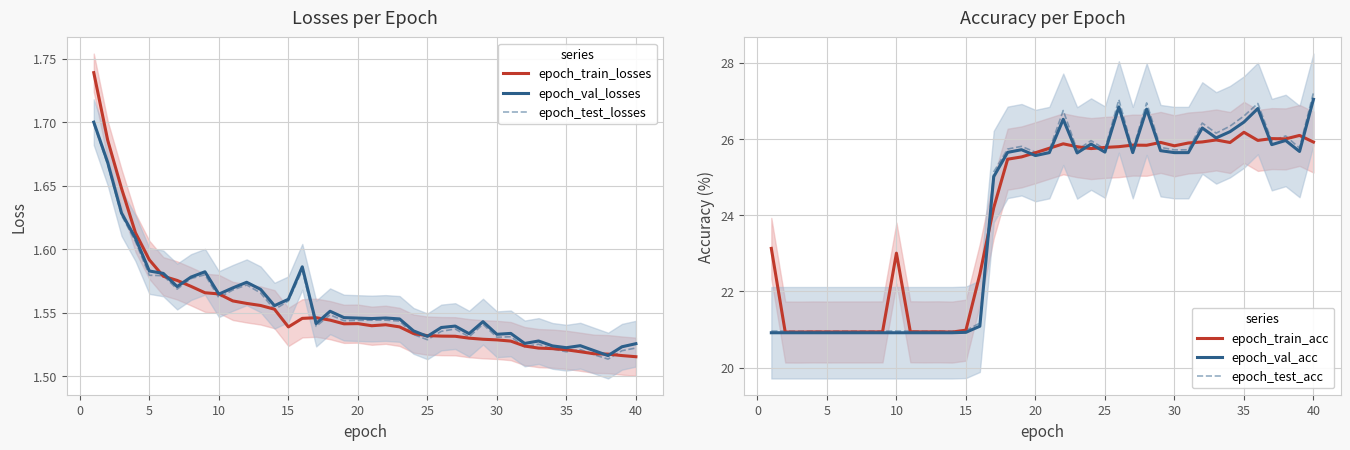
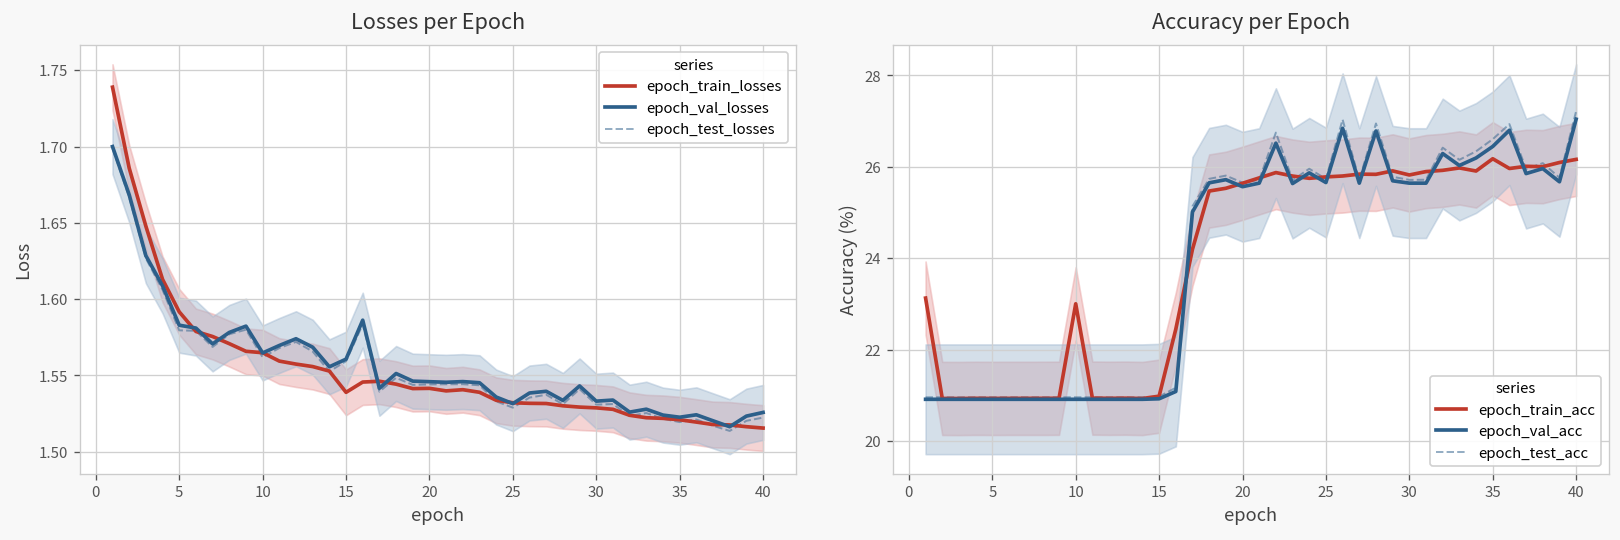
Accuracy per Epoch, epoch_train_acc, 40: 25.9 -> 26.2
